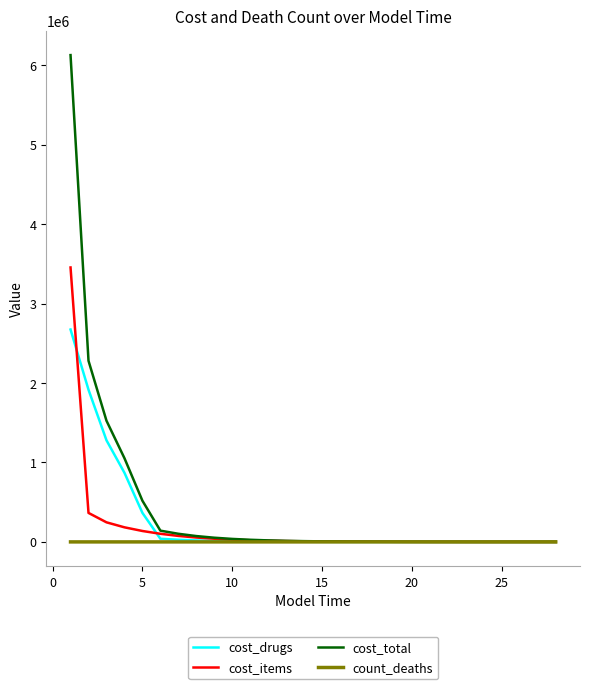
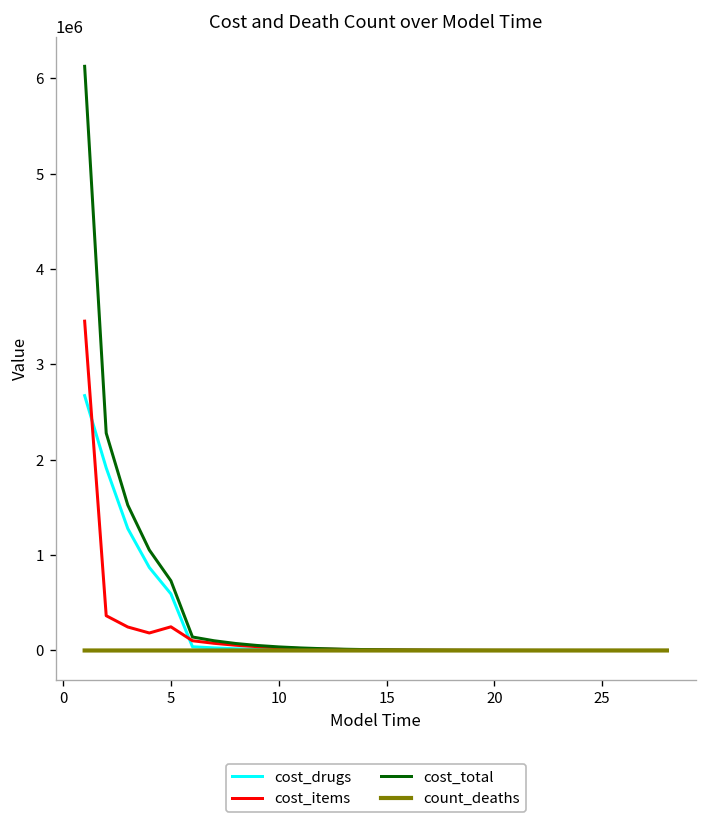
cost_drugs, 5: 400000 -> 600000
cost_items, 5: 100000 -> 200000
cost_total, 5: 500000 -> 700000
